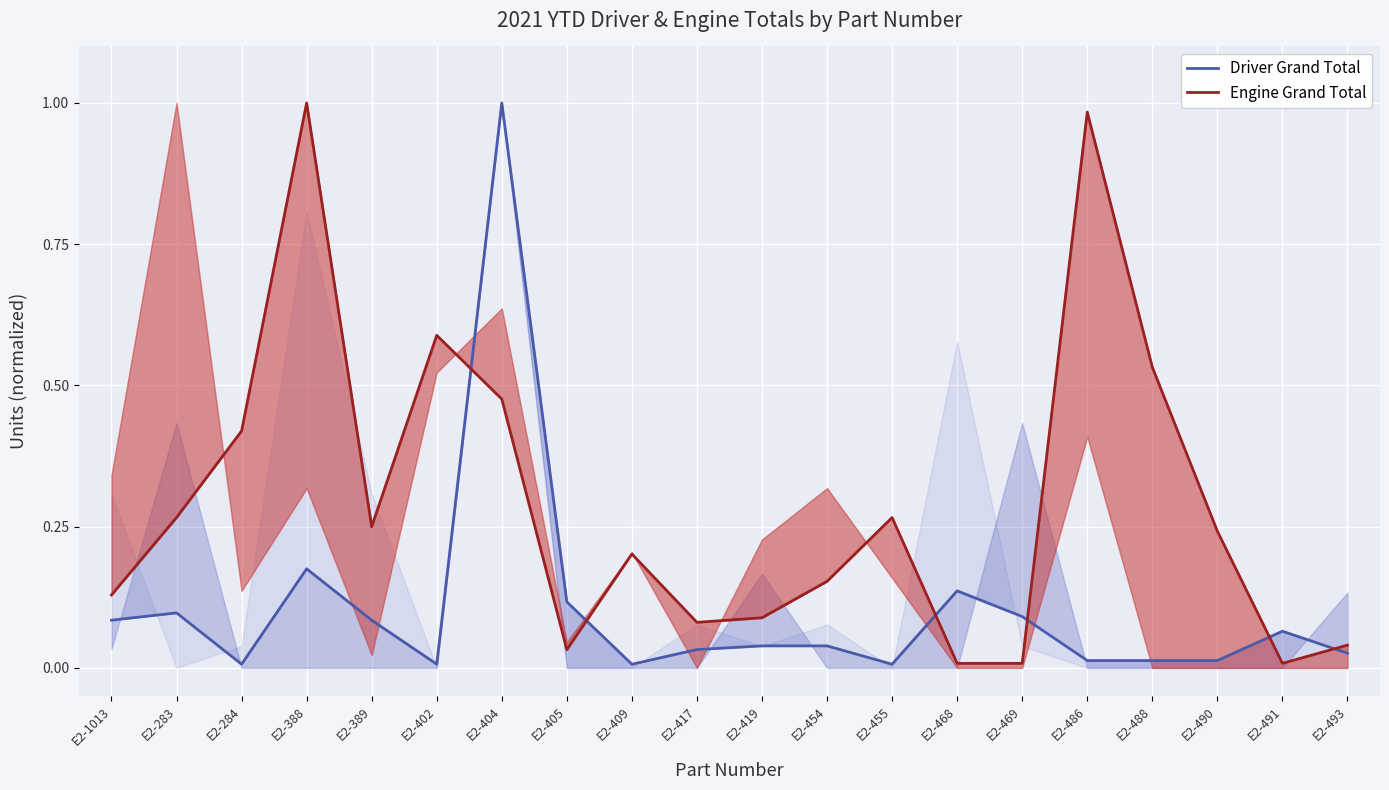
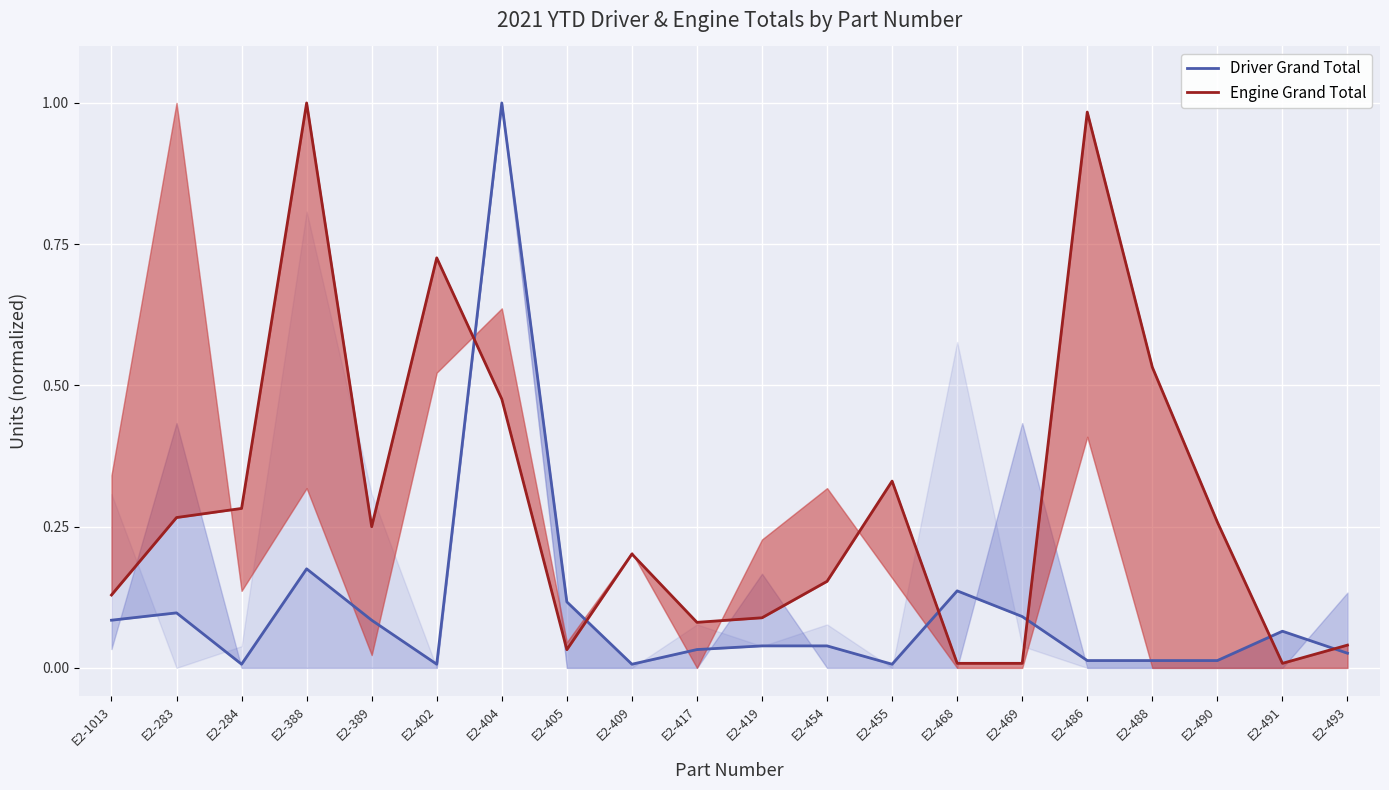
Engine Grand Total, E2-284: 0.42 -> 0.28
Engine Grand Total, E2-402: 0.59 -> 0.73
Engine Grand Total, E2-455: 0.27 -> 0.33
Engine Grand Total, E2-490: 0.24 -> 0.26
